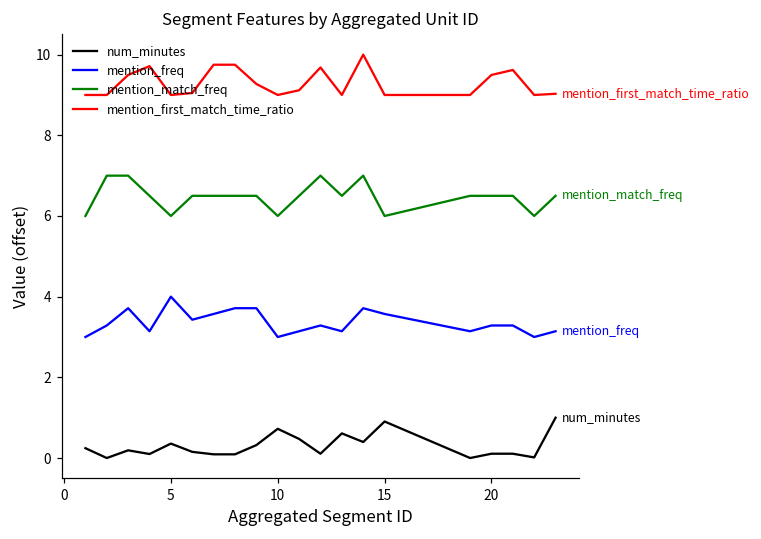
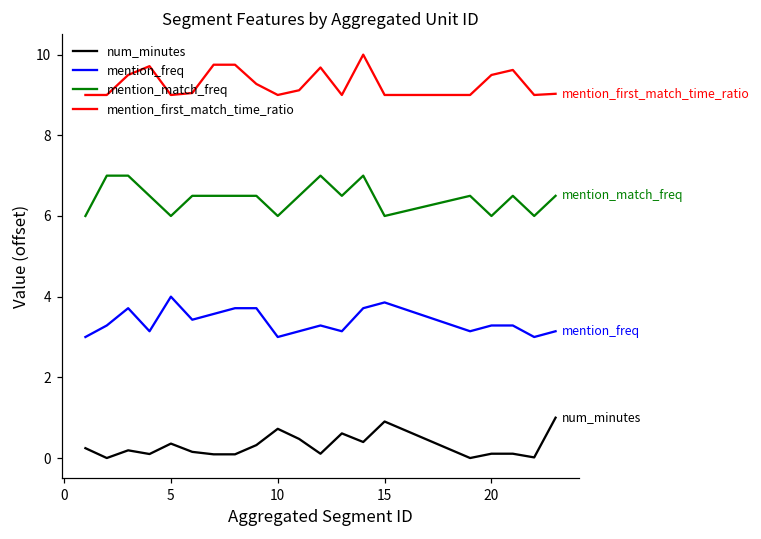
mention_freq, 15: 3.6 -> 3.9
mention_match_freq, 20: 6.5 -> 6.0
